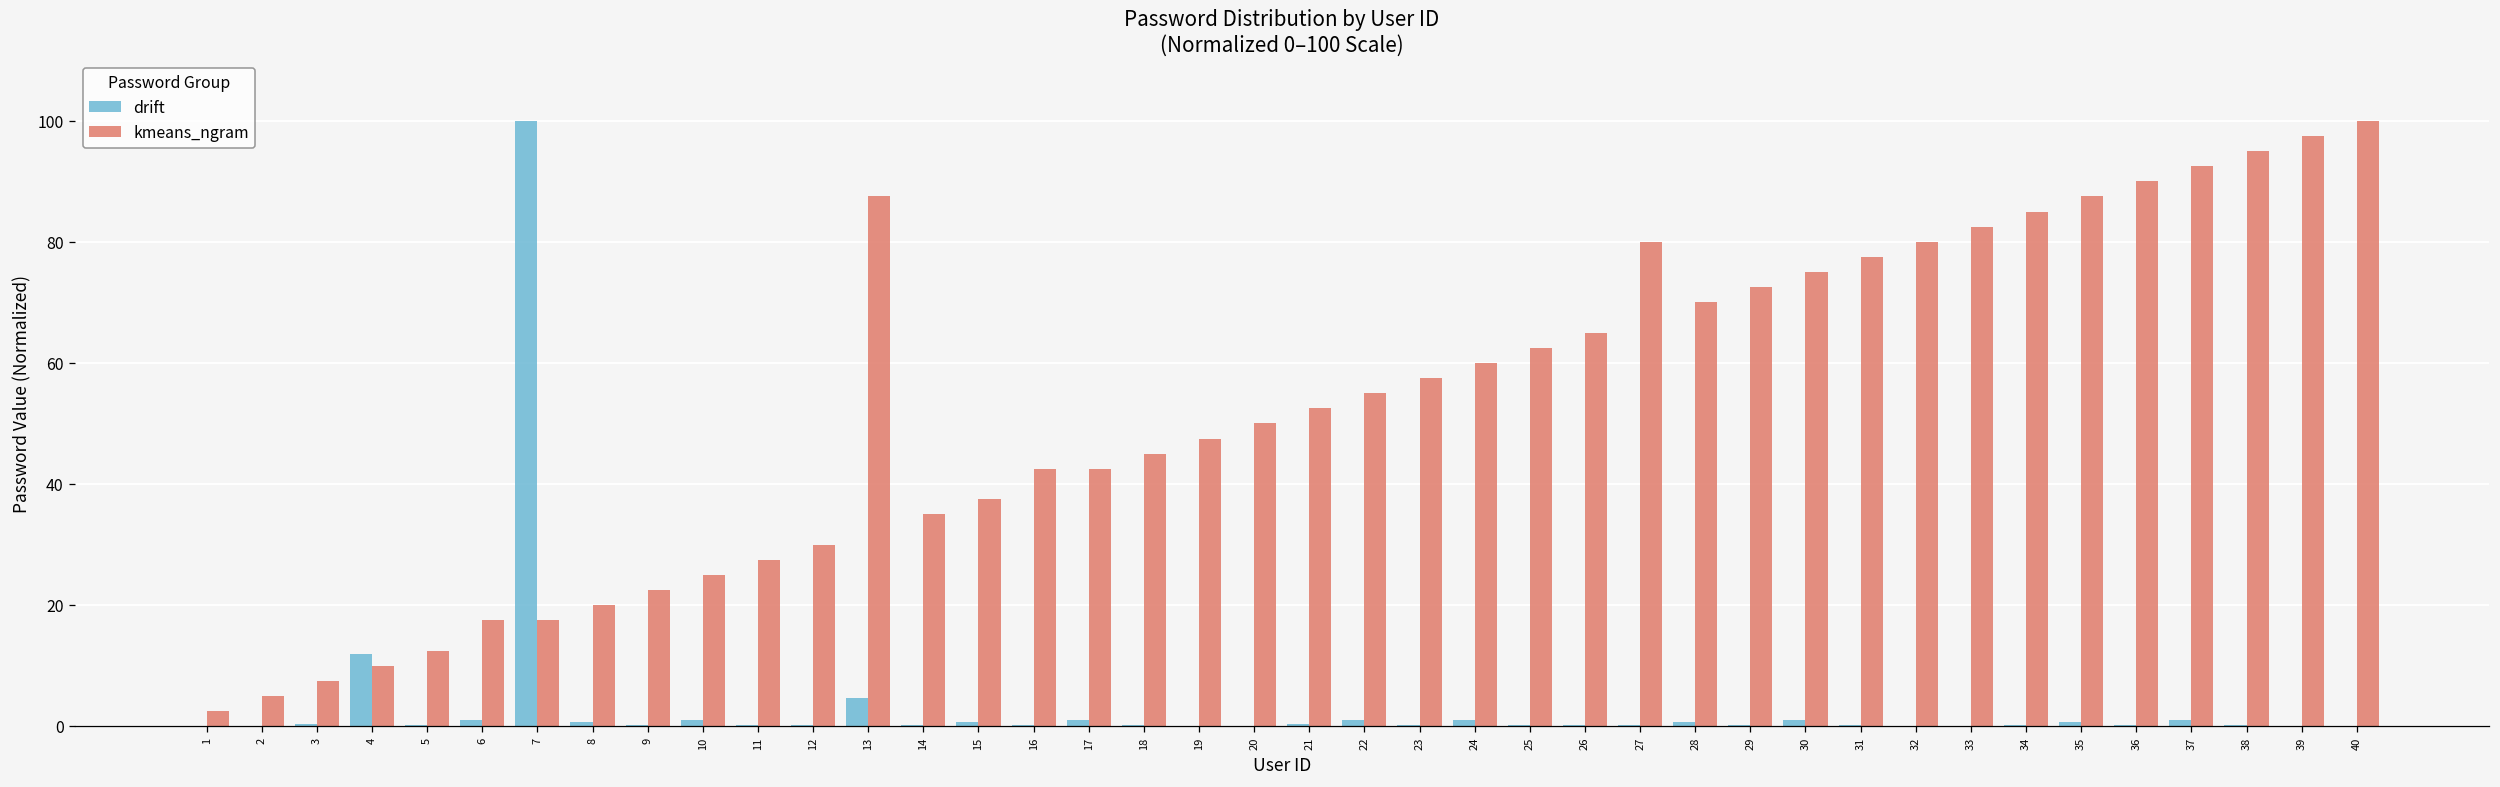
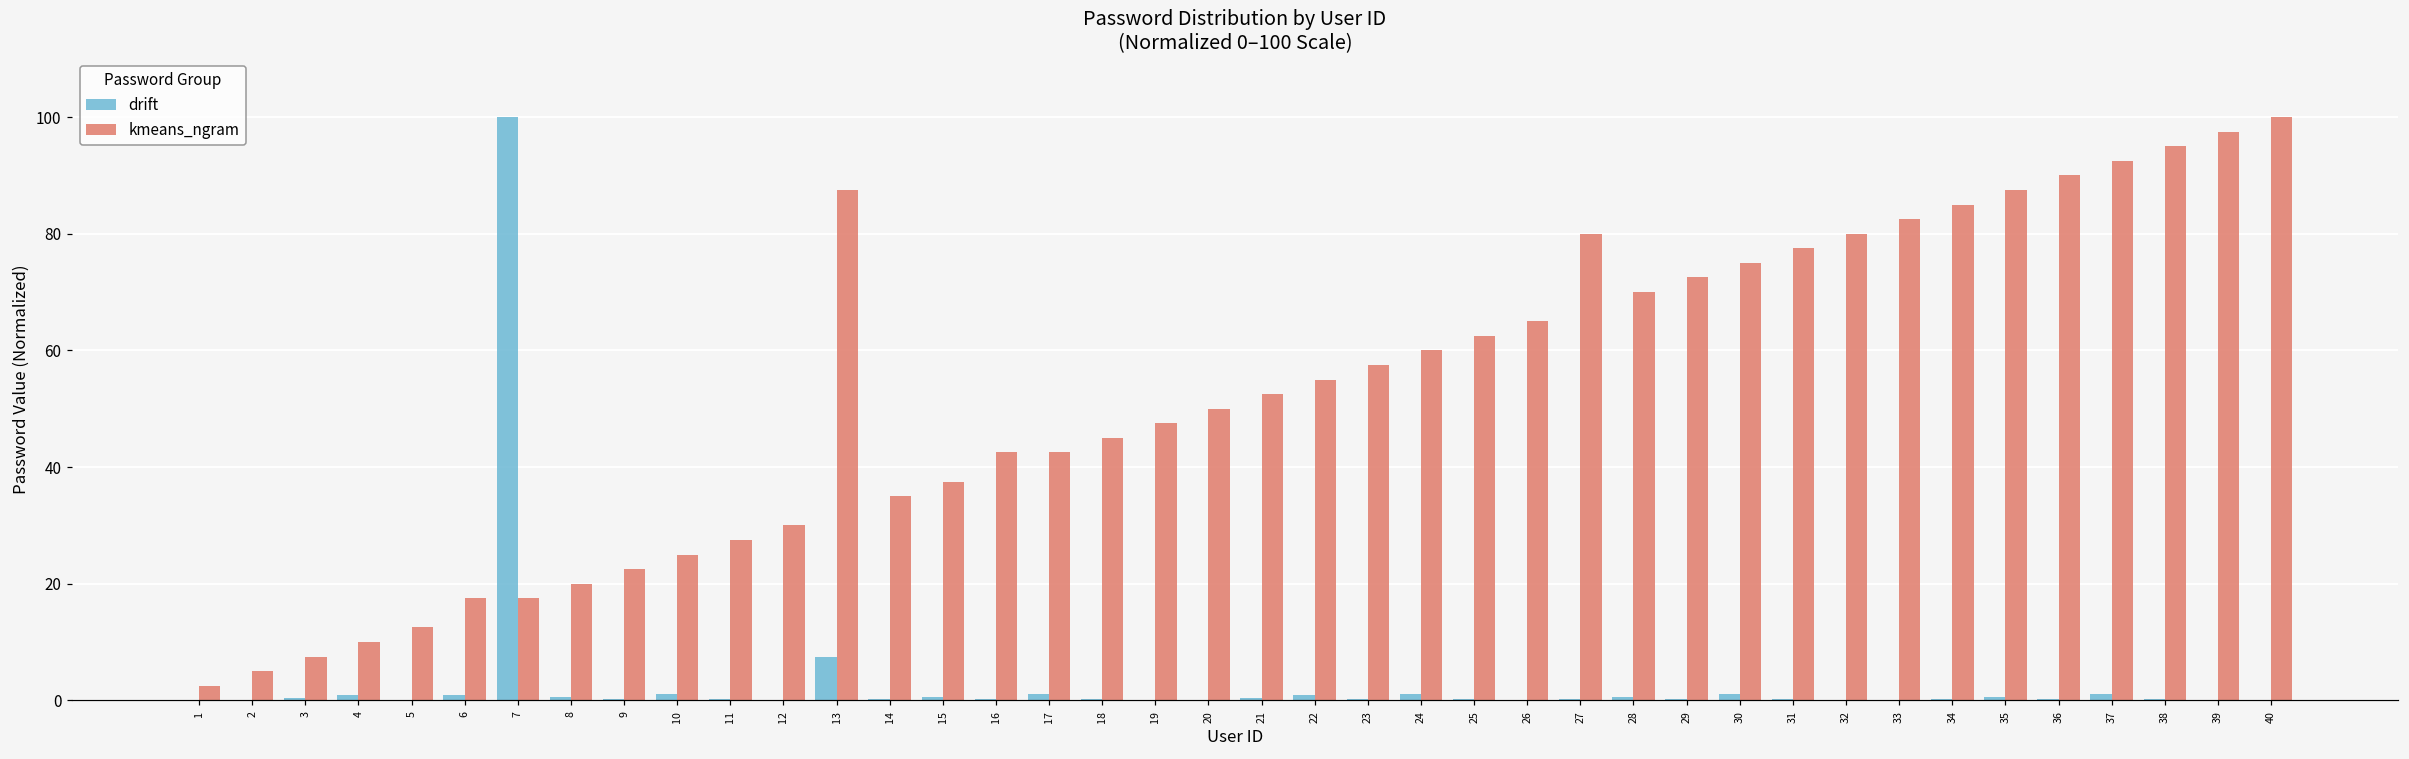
drift, 4: 12 -> 1
drift, 13: 5 -> 7
